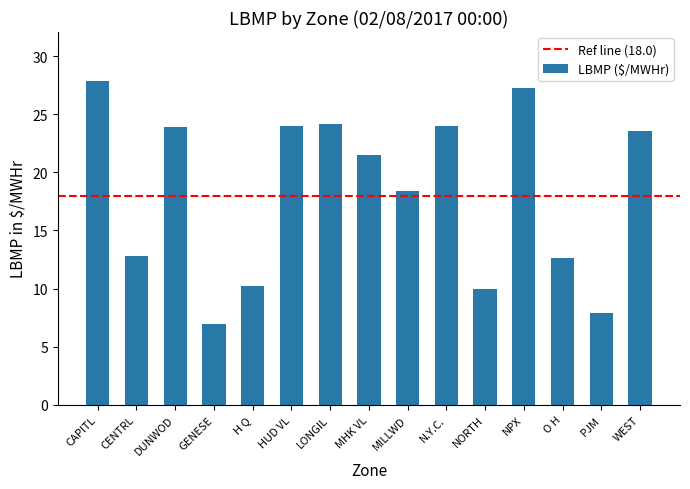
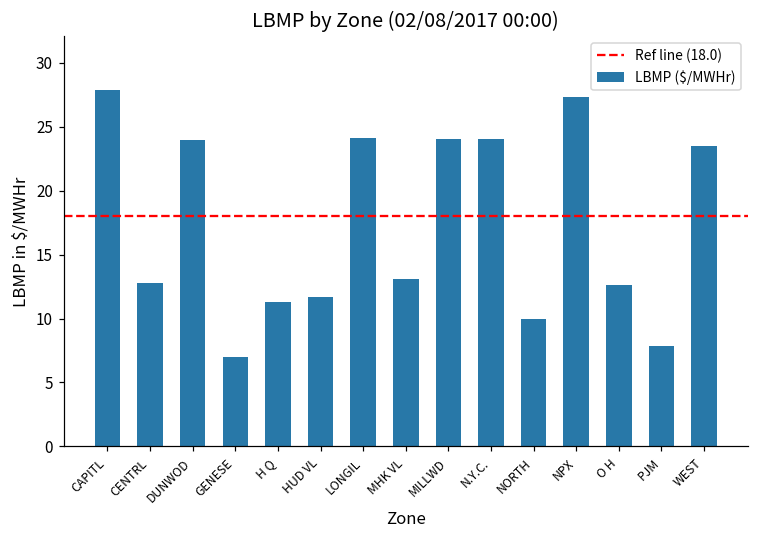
H Q: 10.3 -> 11.3
HUD VL: 24.0 -> 11.7
MHK VL: 21.5 -> 13.1
MILLWD: 18.4 -> 24.1
